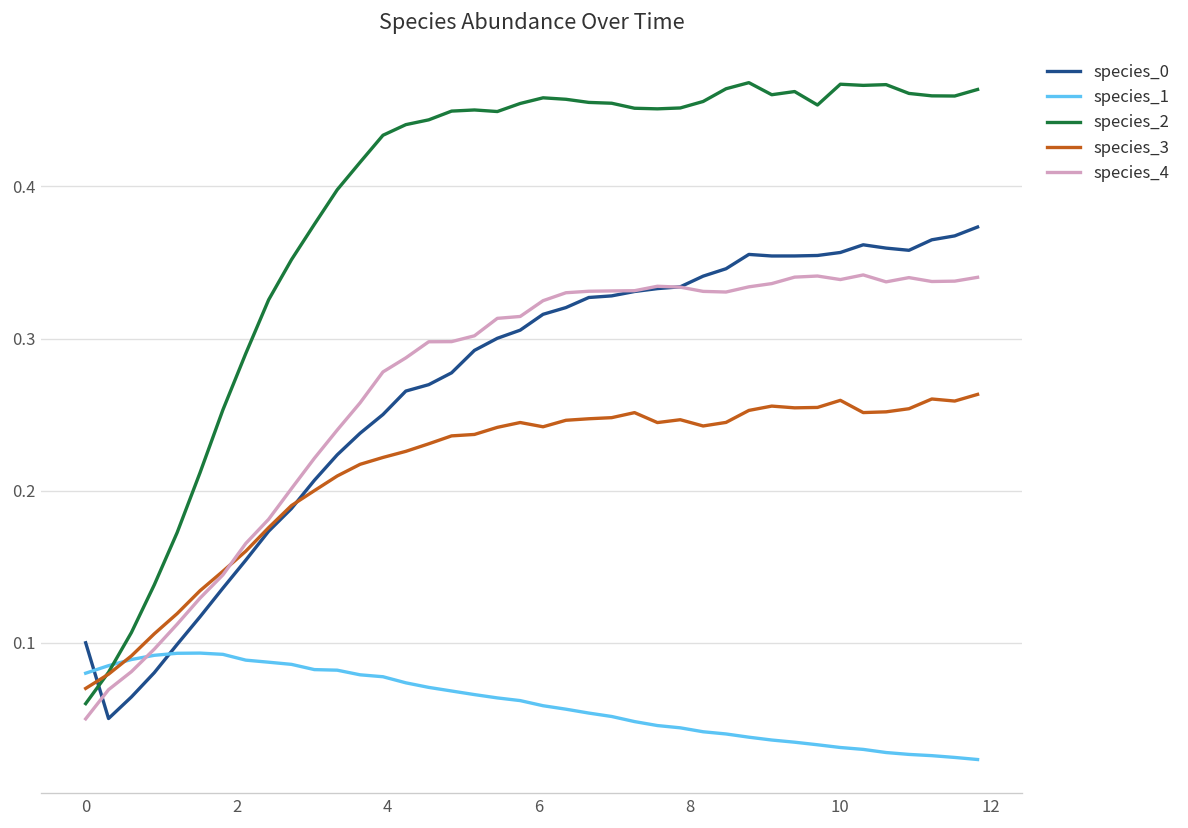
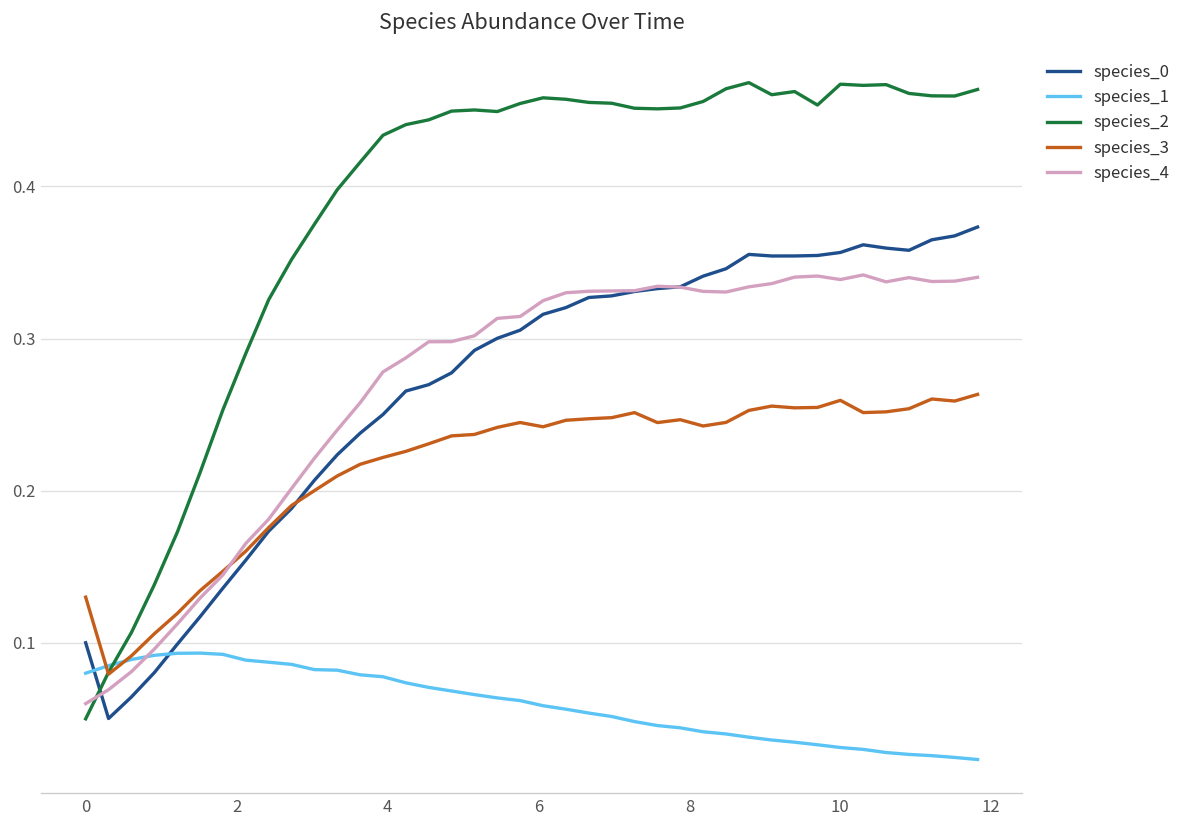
species_2, 0: 0.06 -> 0.05
species_3, 0: 0.07 -> 0.13
species_4, 0: 0.05 -> 0.06
